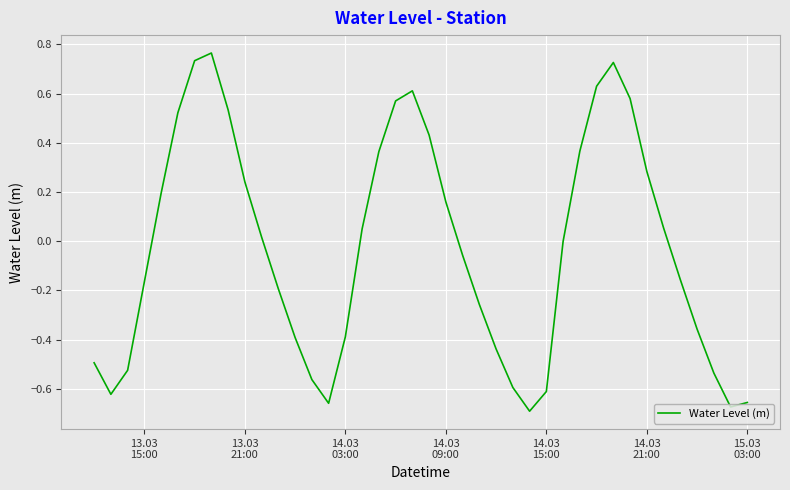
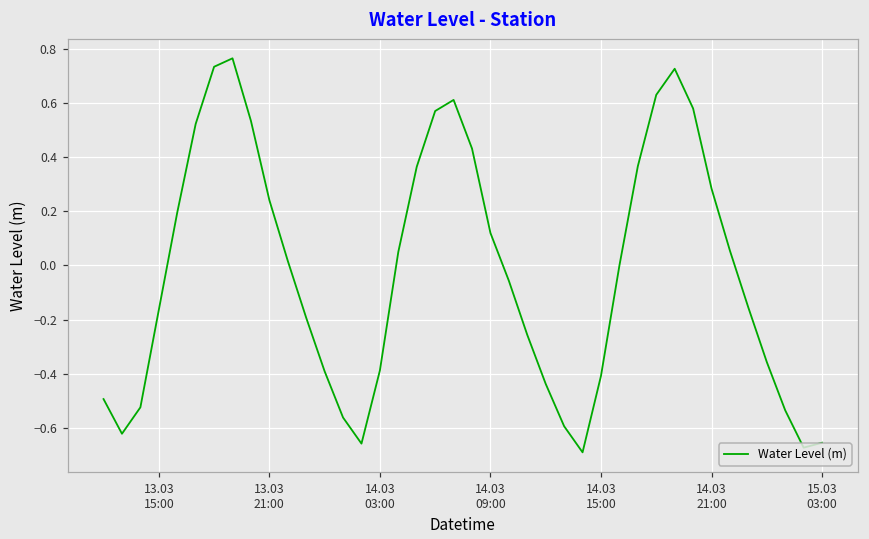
14.03 09:00: 0.16 -> 0.12
14.03 15:00: -0.61 -> -0.41
